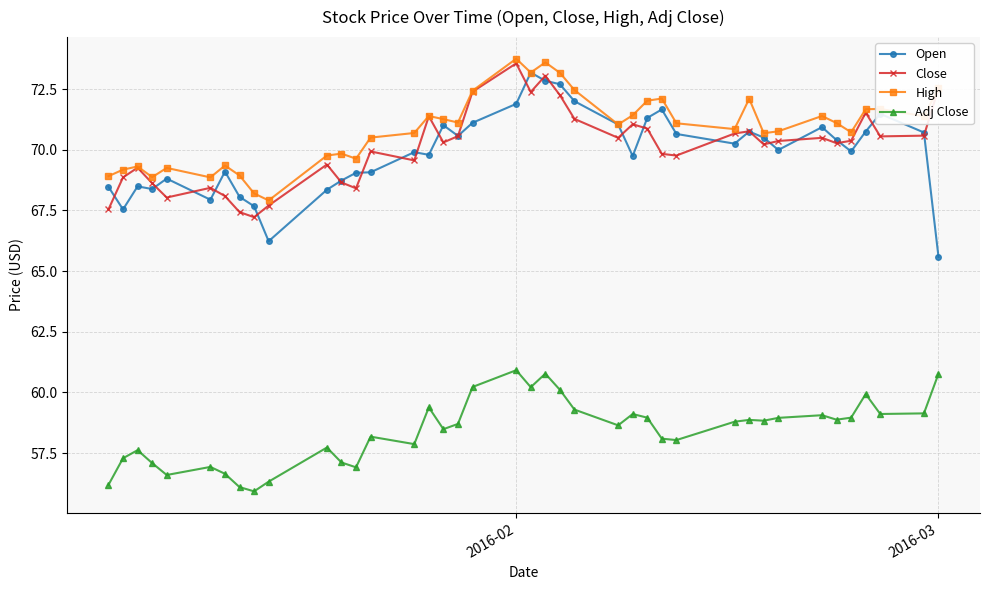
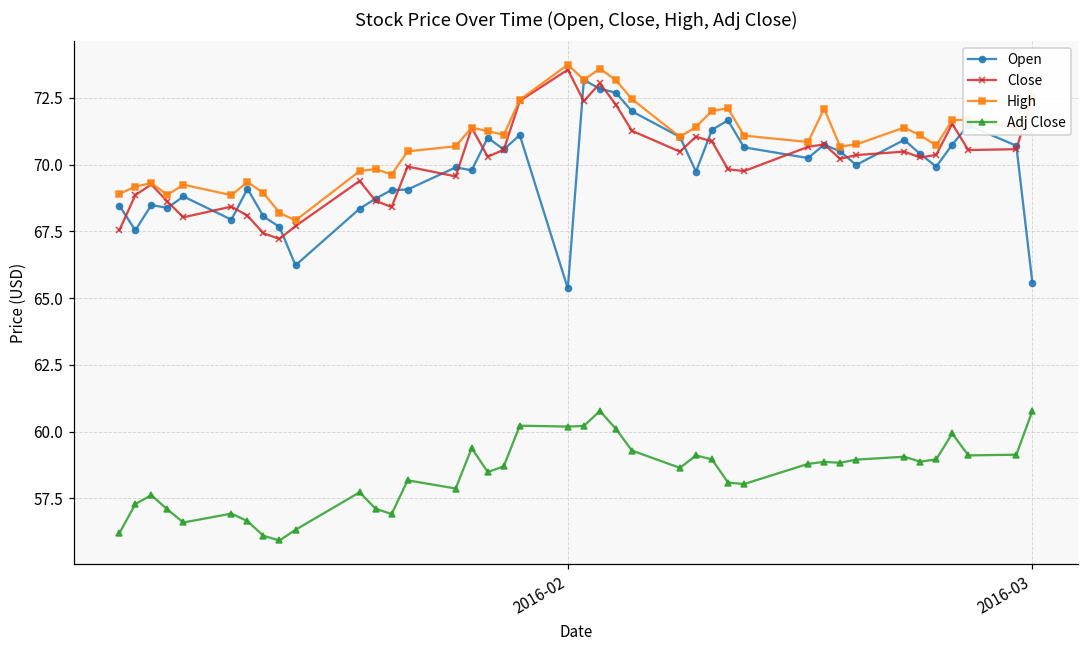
Open, 2016-02: 71.9 -> 65.4
Adj Close, 2016-02: 60.9 -> 60.2
